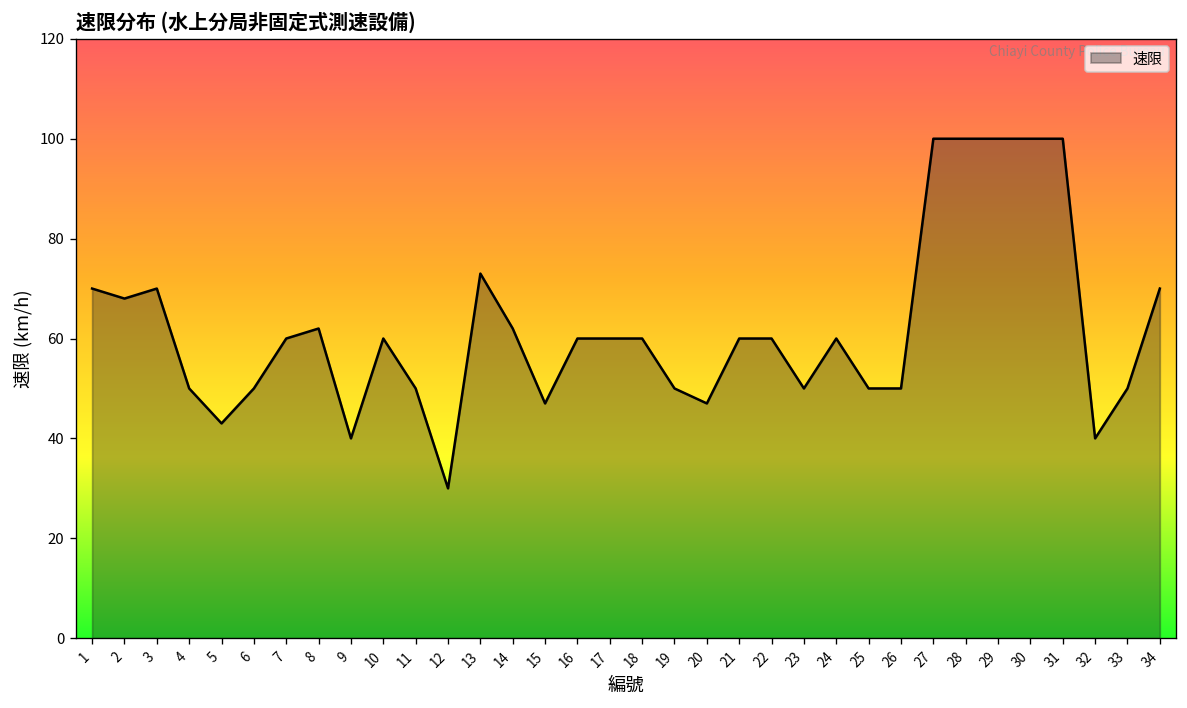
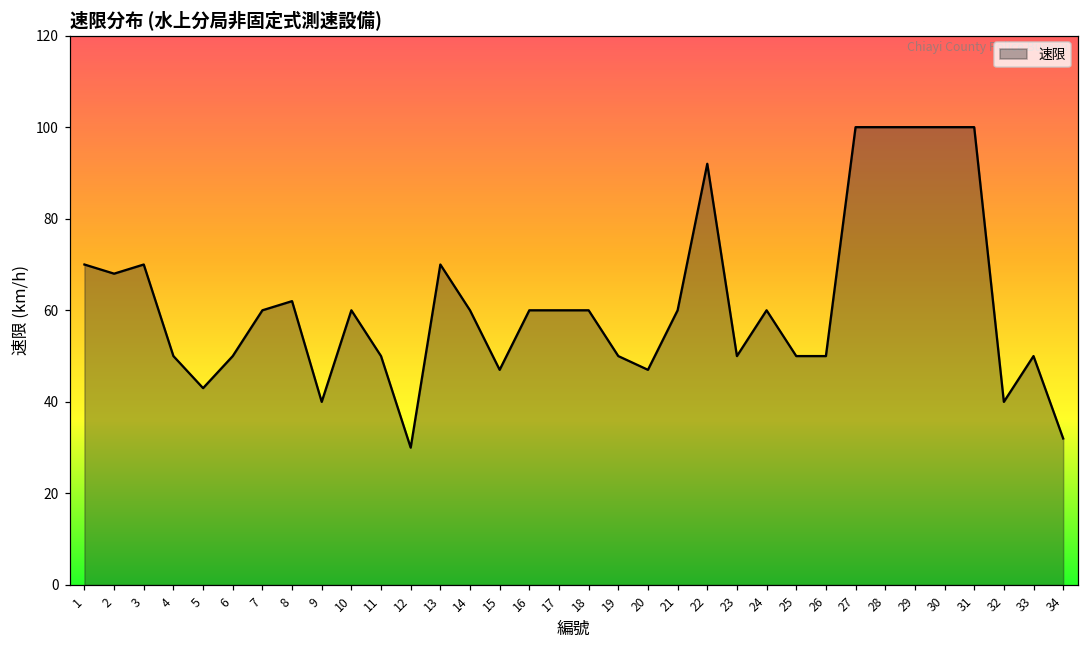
13: 73 -> 70
14: 62 -> 60
22: 60 -> 92
34: 70 -> 32
